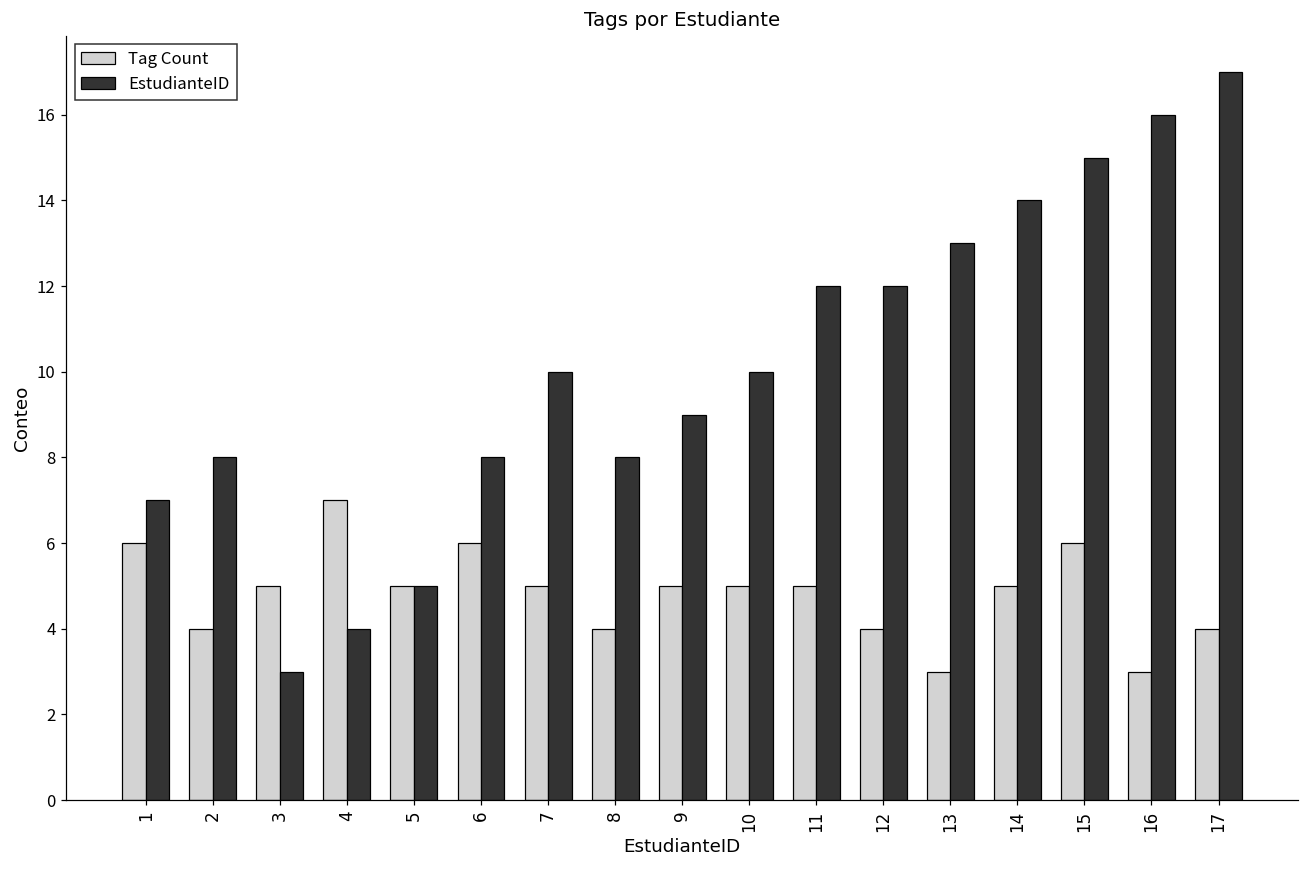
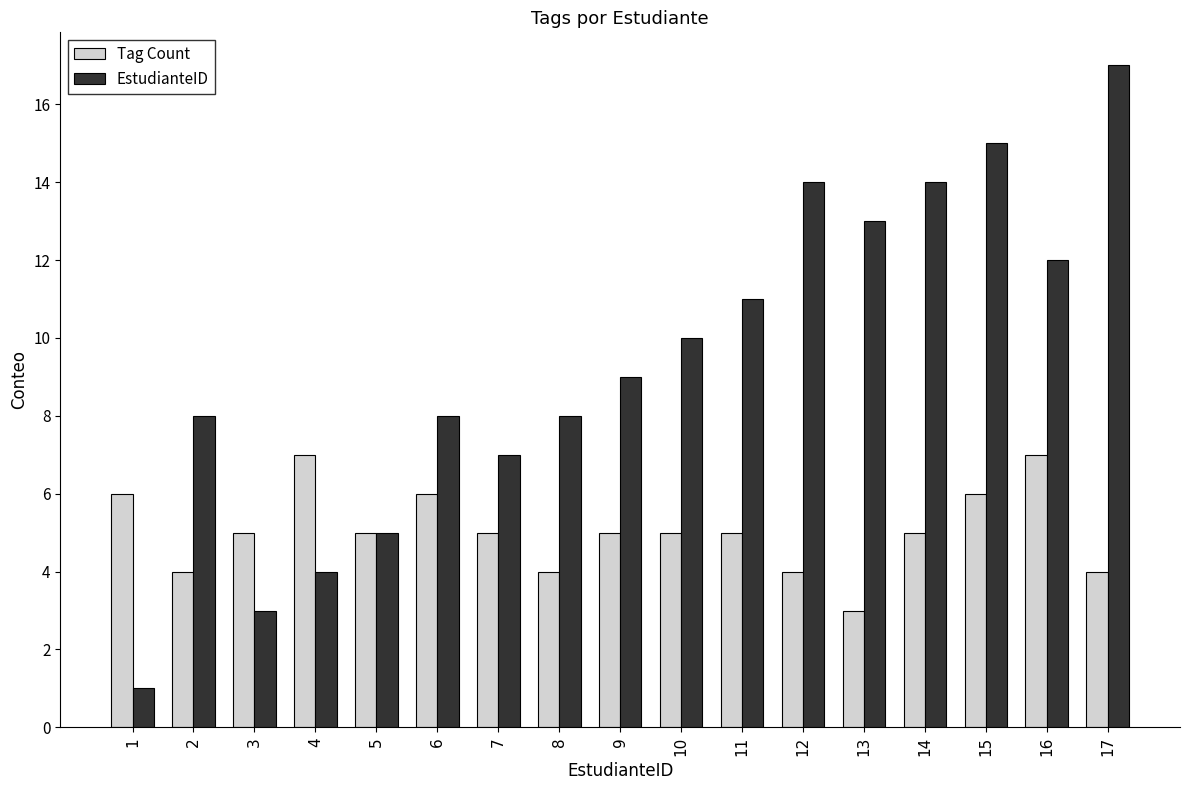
EstudianteID, 1: 7 -> 1
EstudianteID, 7: 10 -> 7
EstudianteID, 11: 12 -> 11
EstudianteID, 12: 12 -> 14
Tag Count, 16: 3 -> 7
EstudianteID, 16: 16 -> 12
